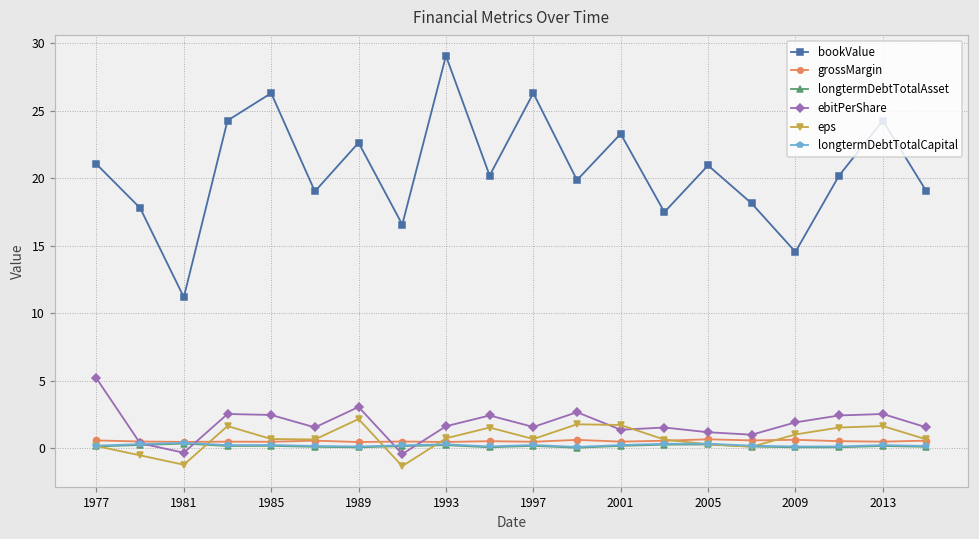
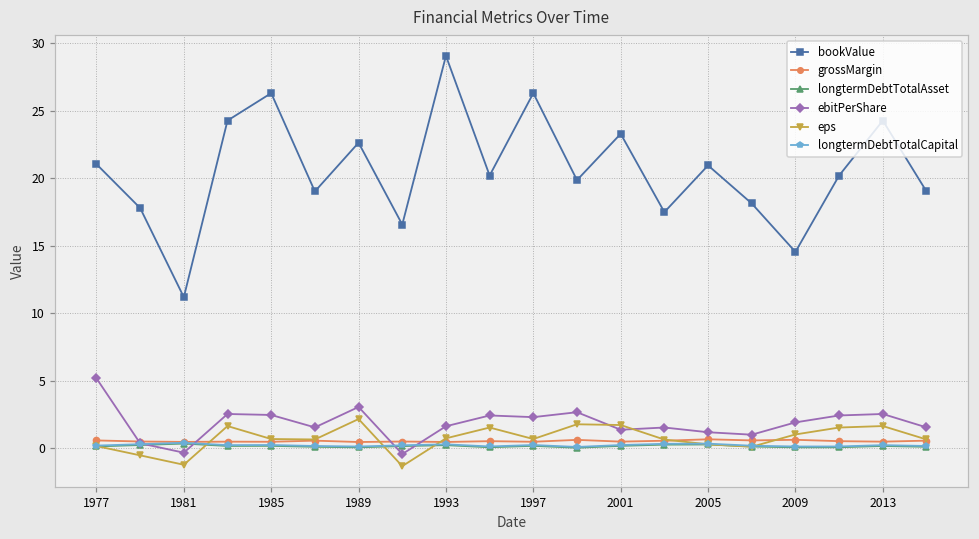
ebitPerShare, 1997: 1.6 -> 2.3
